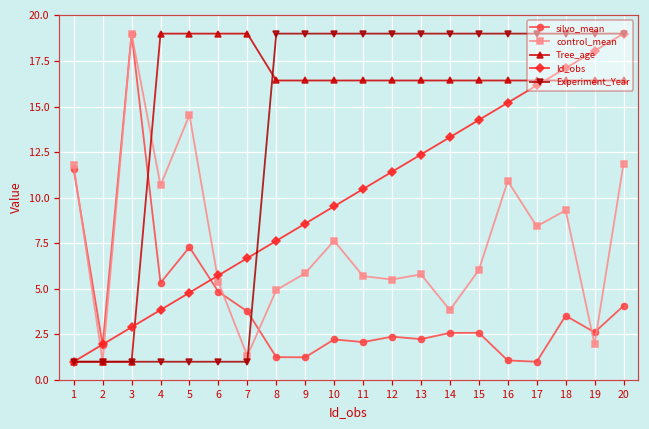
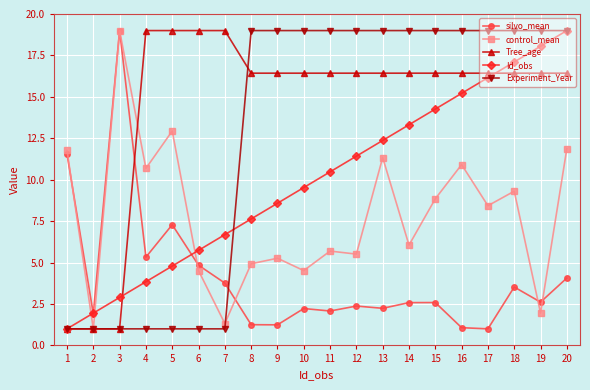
control_mean, 5: 14.5 -> 12.9
control_mean, 6: 5.4 -> 4.5
control_mean, 9: 5.9 -> 5.3
control_mean, 10: 7.6 -> 4.5
control_mean, 13: 5.8 -> 11.3
control_mean, 14: 3.8 -> 6.1
control_mean, 15: 6.0 -> 8.8
